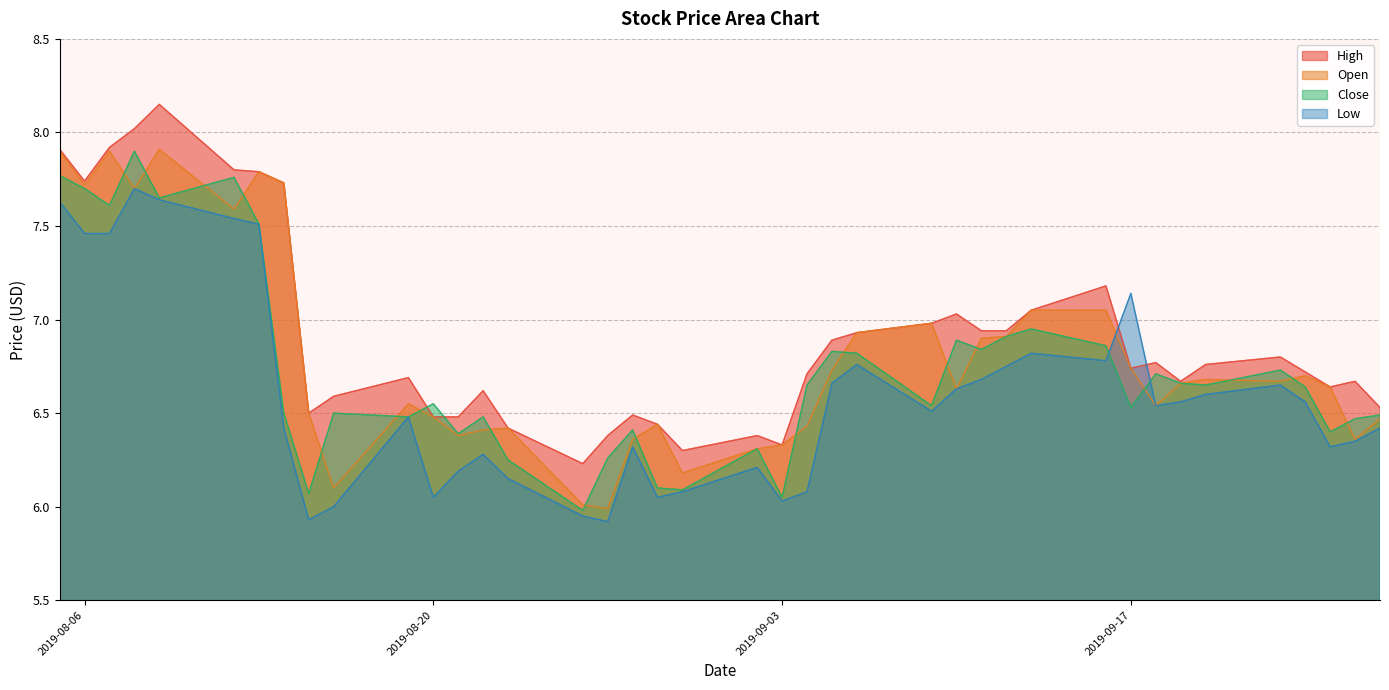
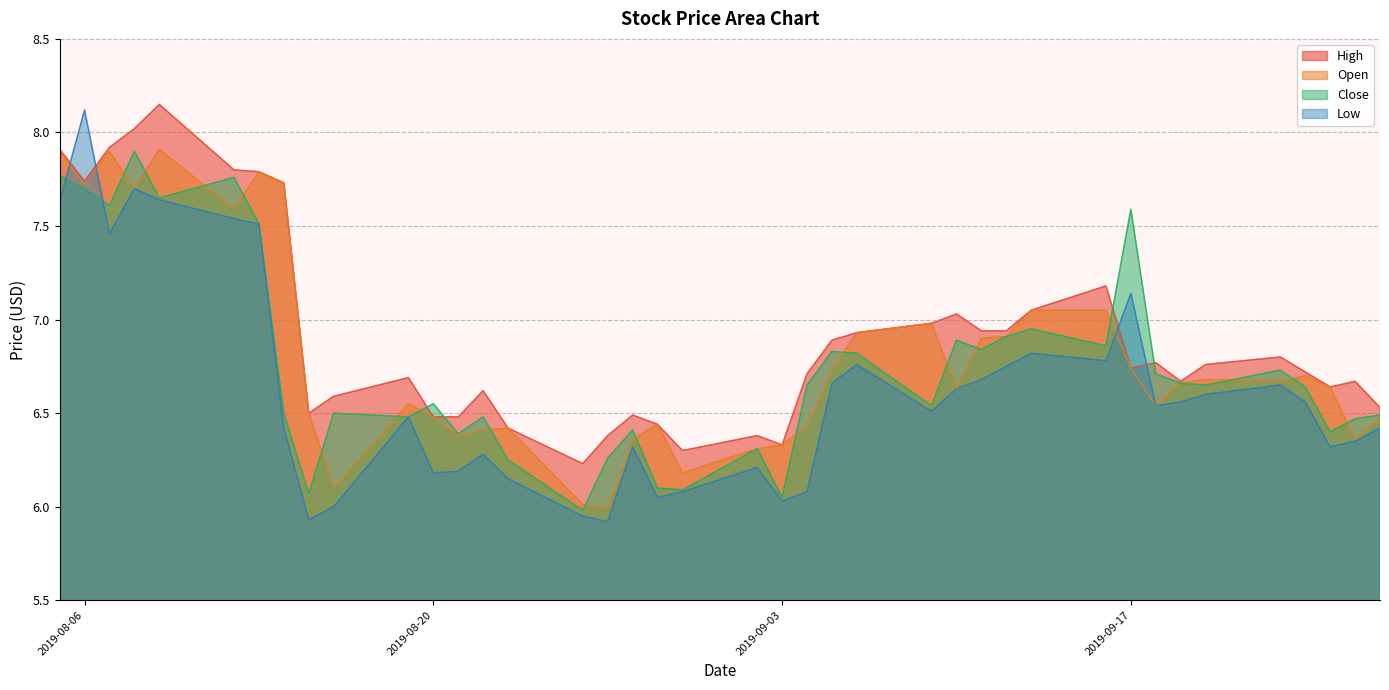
Low, 2019-08-06: 7.46 -> 8.12
Low, 2019-08-20: 6.05 -> 6.18
Close, 2019-09-17: 6.53 -> 7.59
